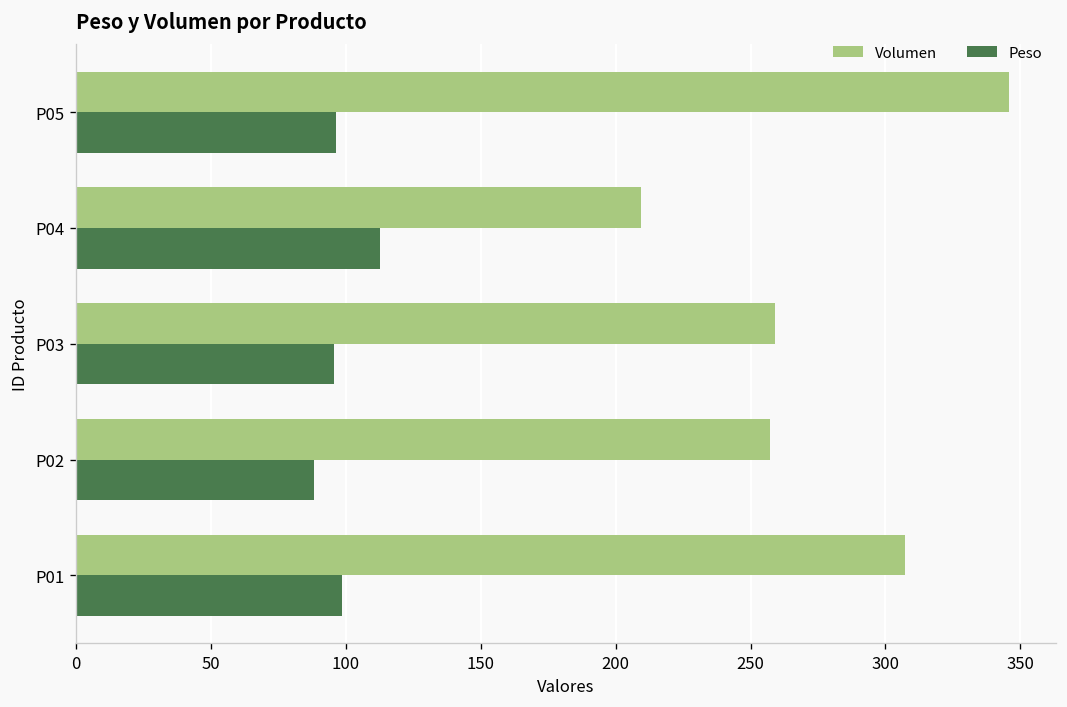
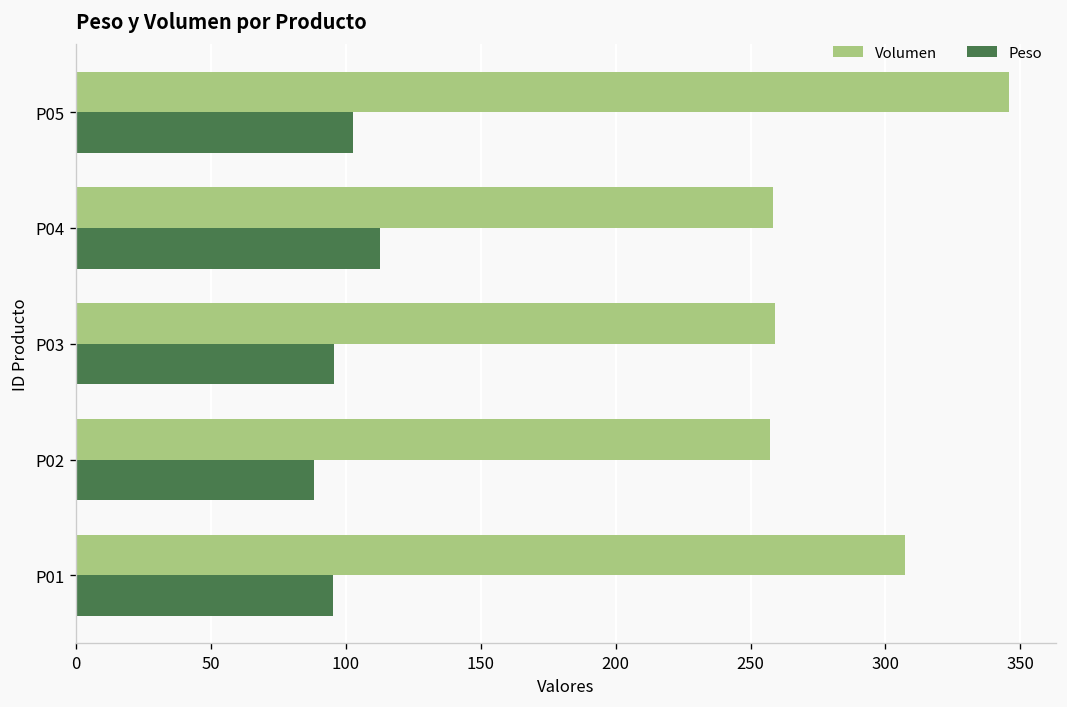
Peso, P05: 96 -> 103
Volumen, P04: 209 -> 258
Peso, P01: 99 -> 95
